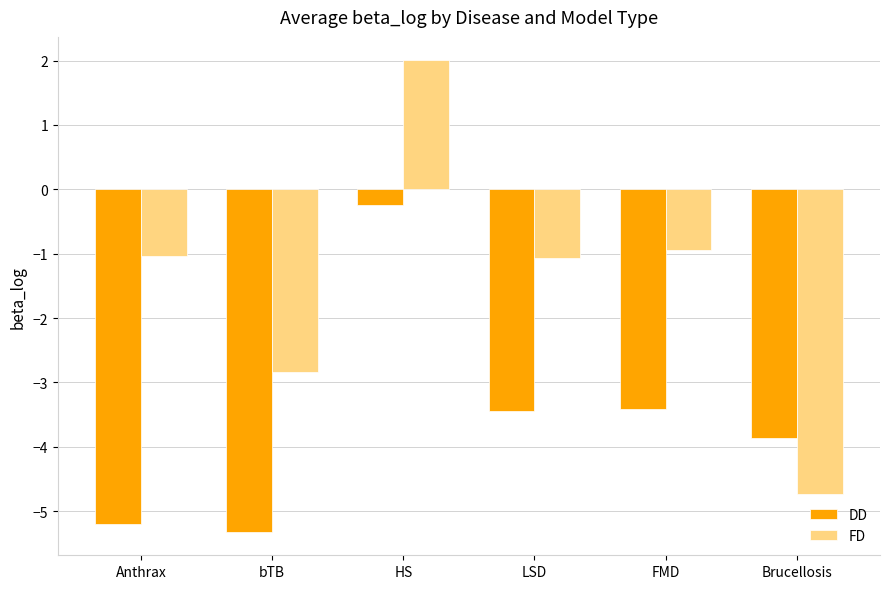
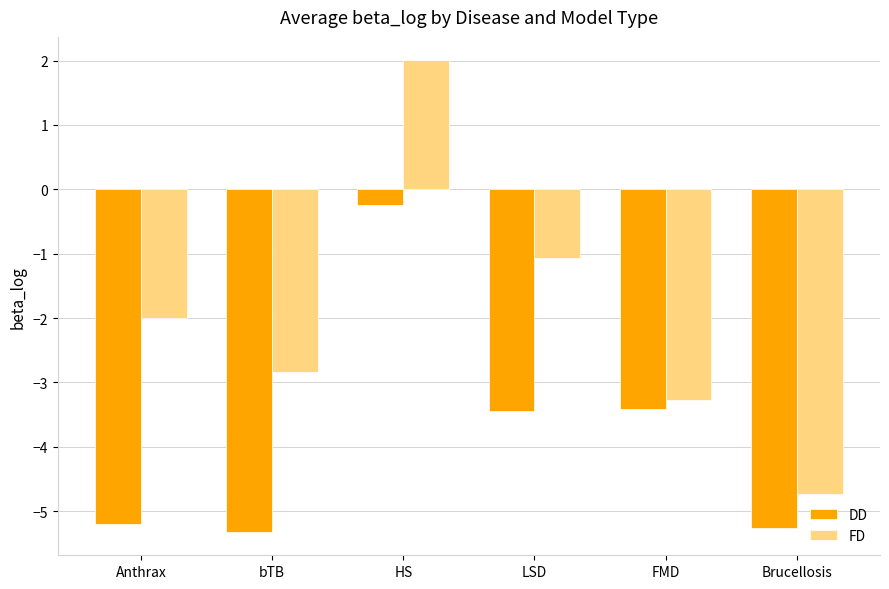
FD, Anthrax: -1.0 -> -2.0
FD, FMD: -0.9 -> -3.3
DD, Brucellosis: -3.9 -> -5.3
